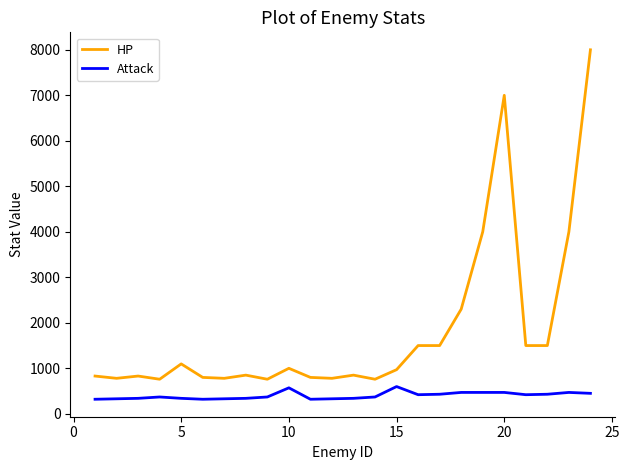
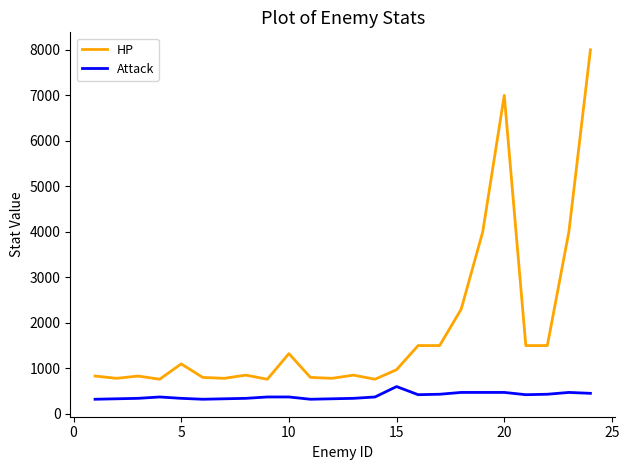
HP, 10: 1000 -> 1300
Attack, 10: 600 -> 400
